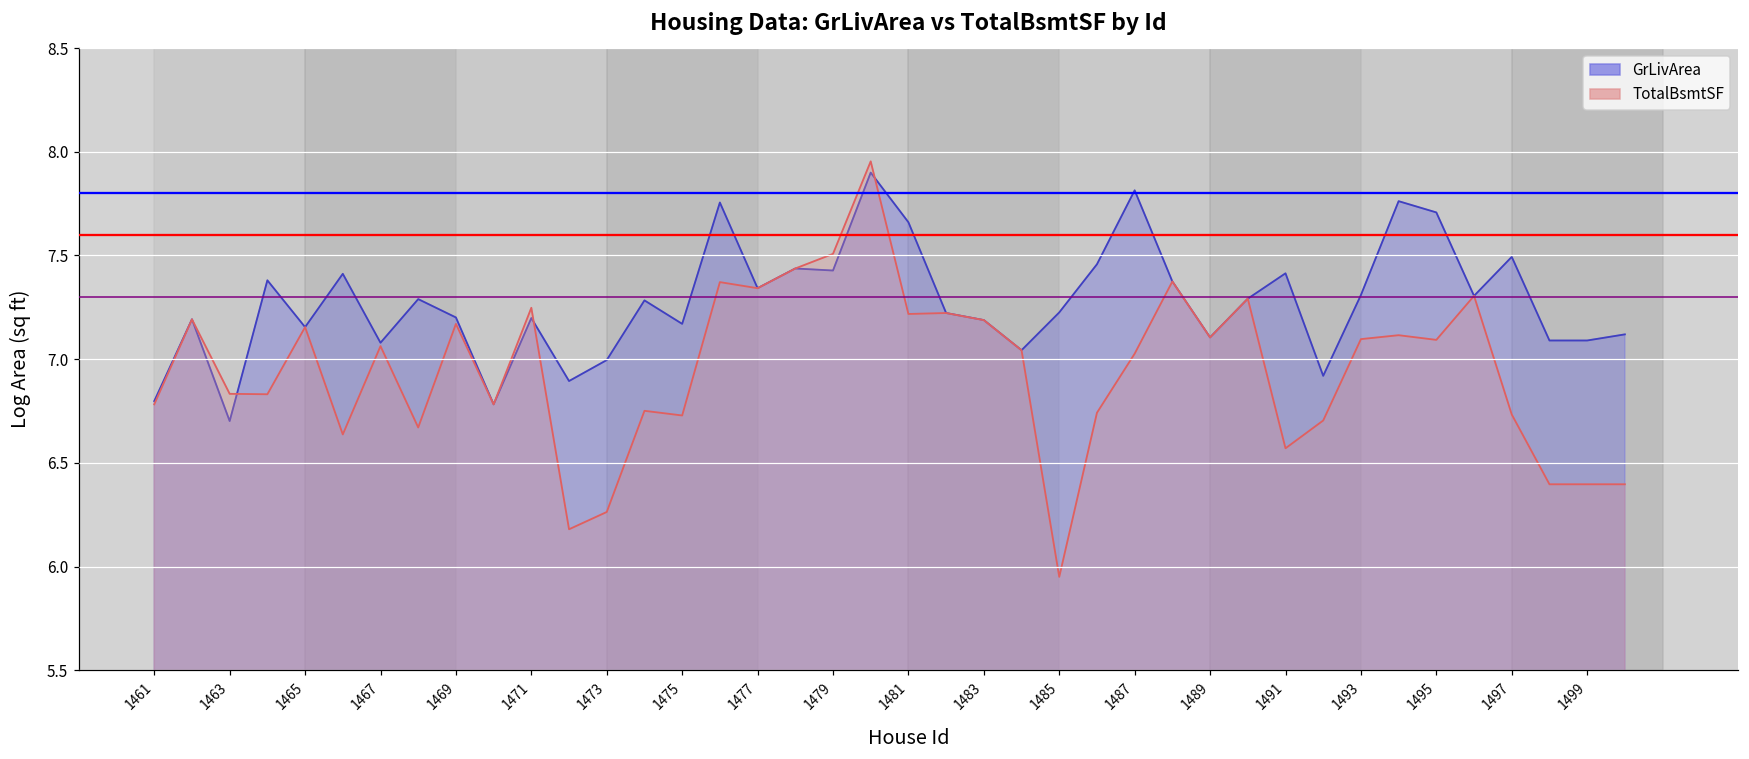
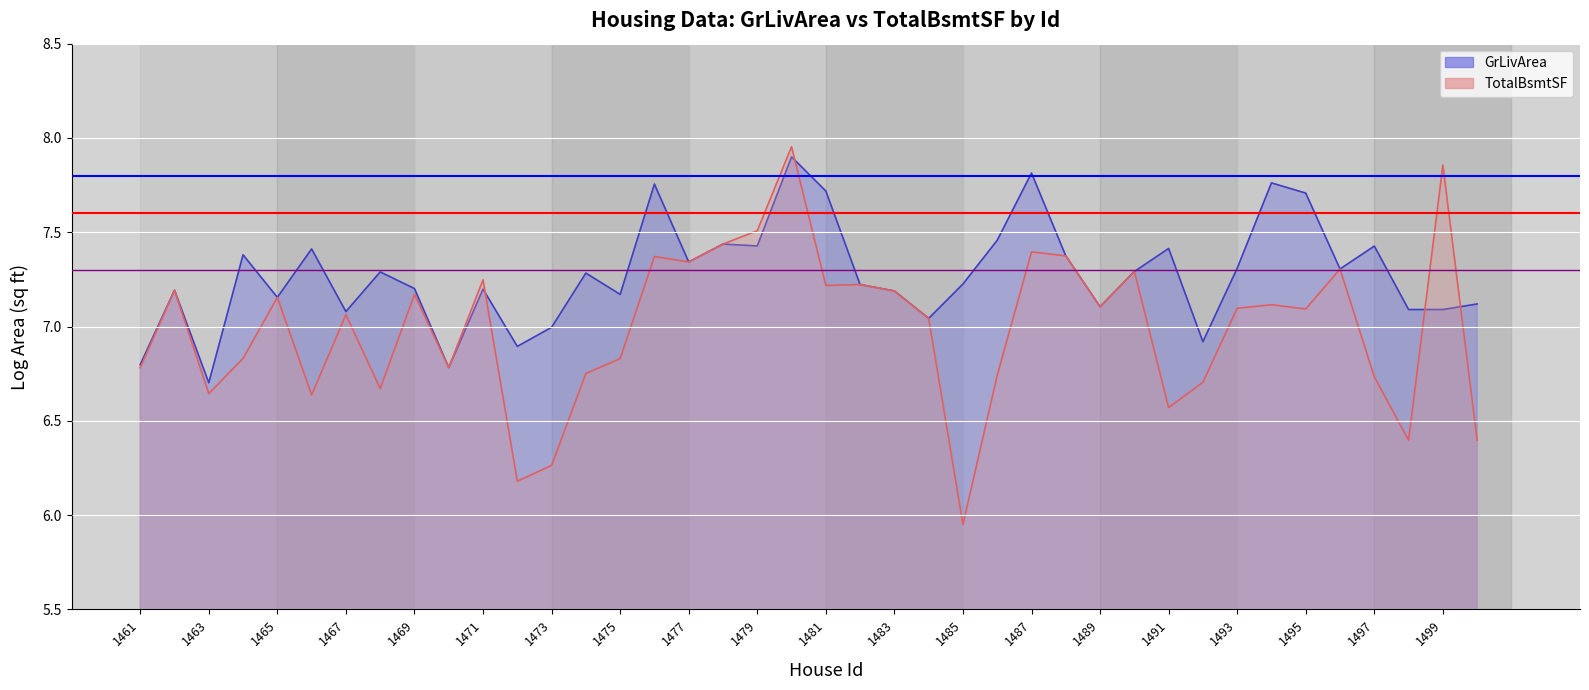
TotalBsmtSF, 1463: 6.83 -> 6.64
TotalBsmtSF, 1475: 6.73 -> 6.83
GrLivArea, 1481: 7.66 -> 7.72
TotalBsmtSF, 1487: 7.03 -> 7.40
GrLivArea, 1497: 7.49 -> 7.43
TotalBsmtSF, 1499: 6.40 -> 7.86
